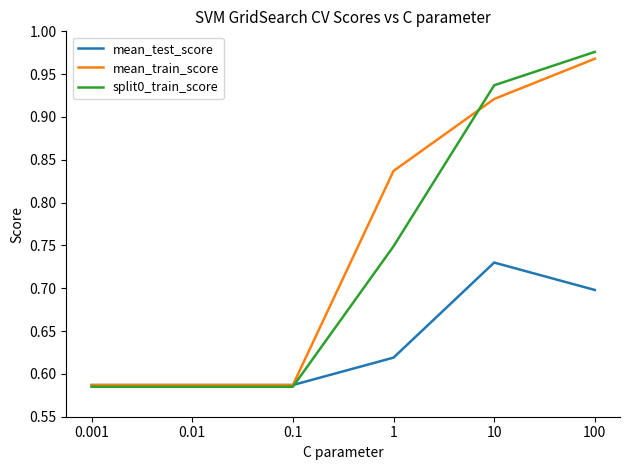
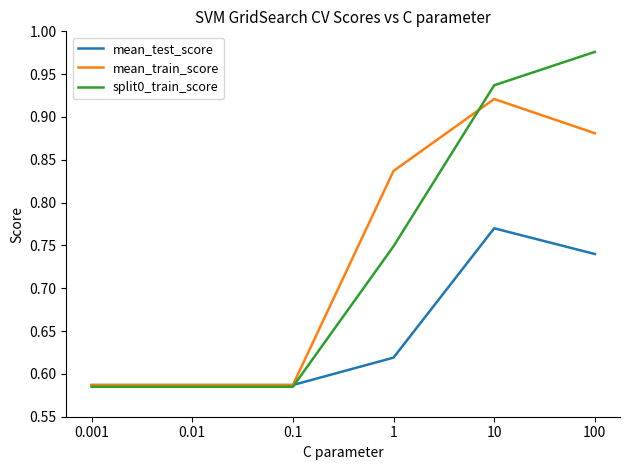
mean_test_score, 10: 0.73 -> 0.77
mean_test_score, 100: 0.70 -> 0.74
mean_train_score, 100: 0.97 -> 0.88
